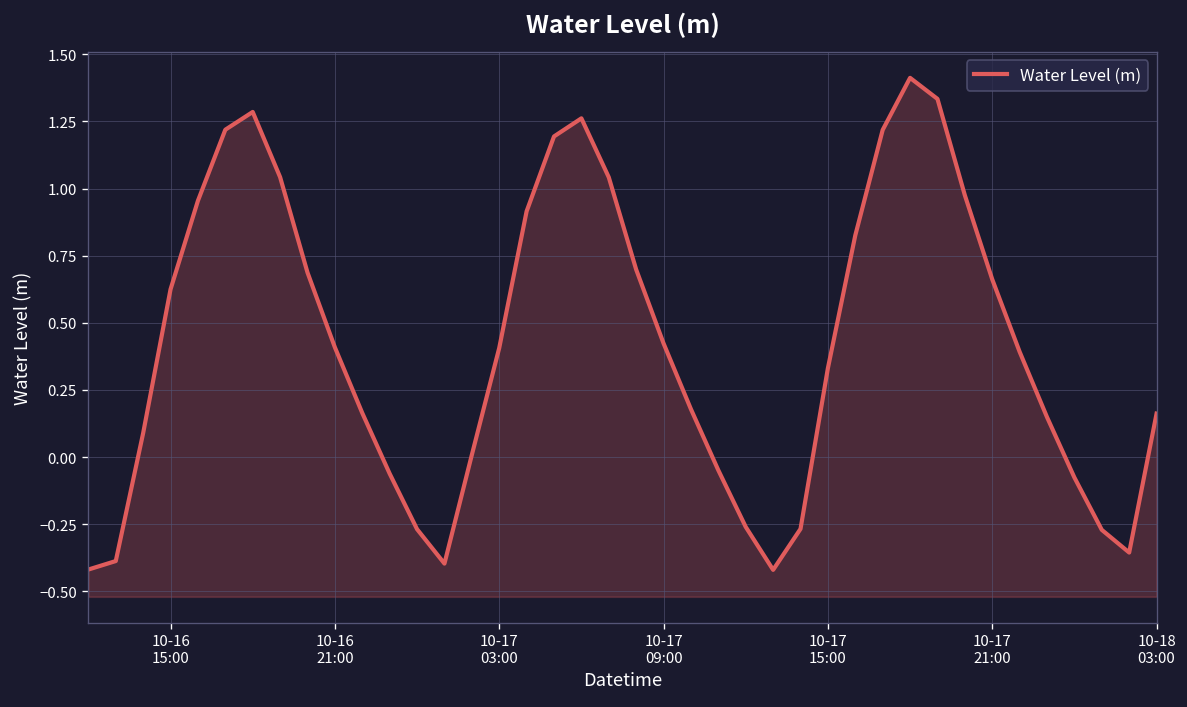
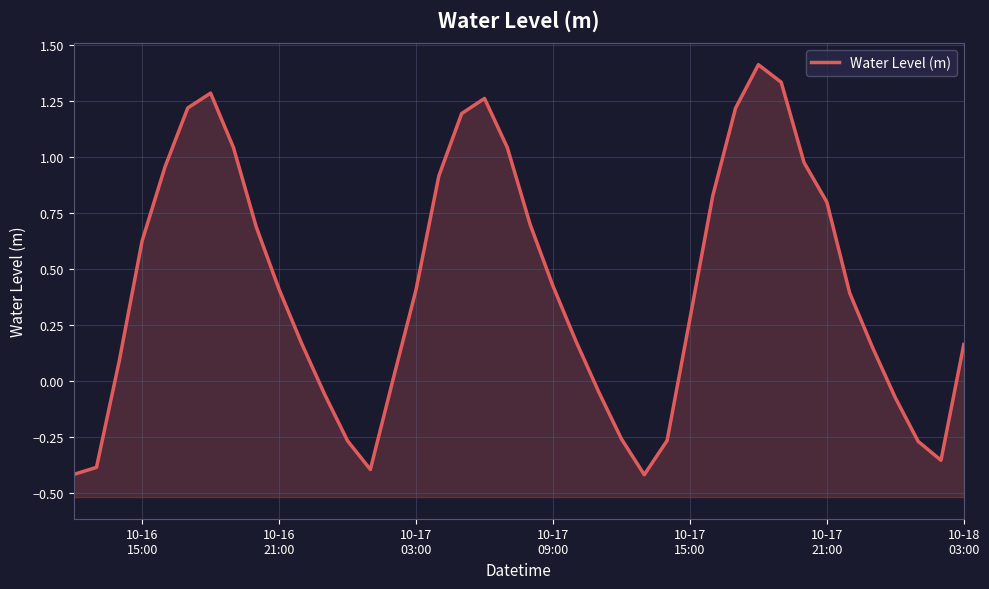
10-17 15:00: 0.33 -> 0.28
10-17 21:00: 0.66 -> 0.80
